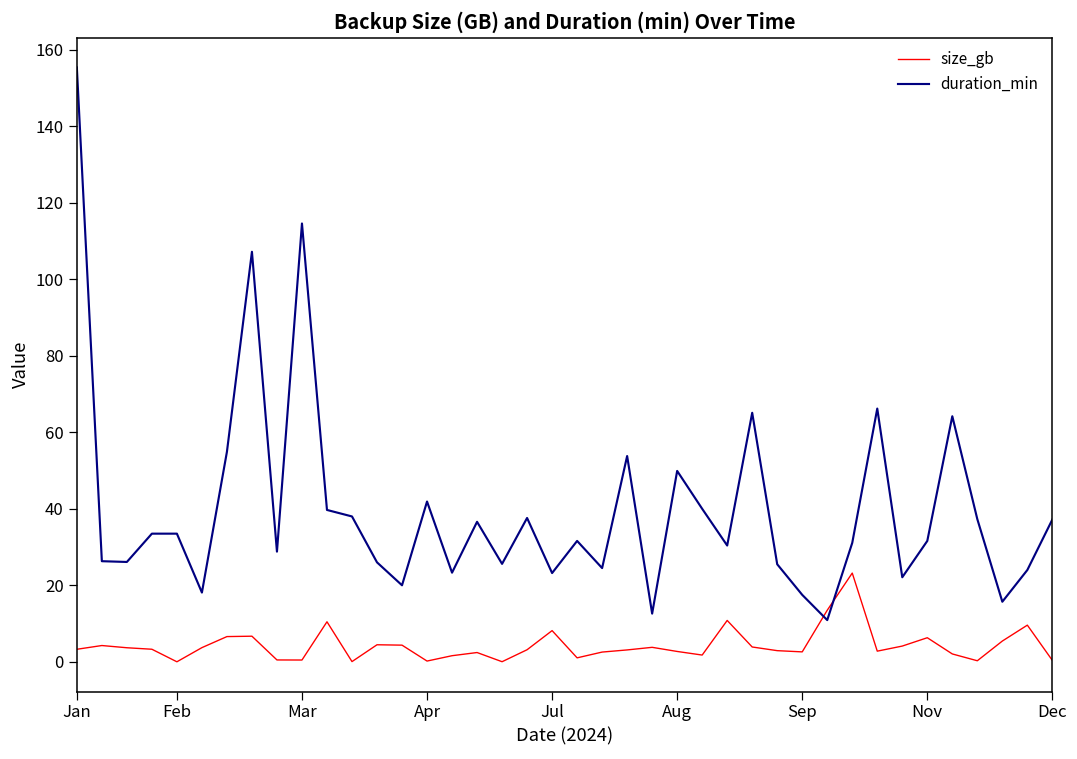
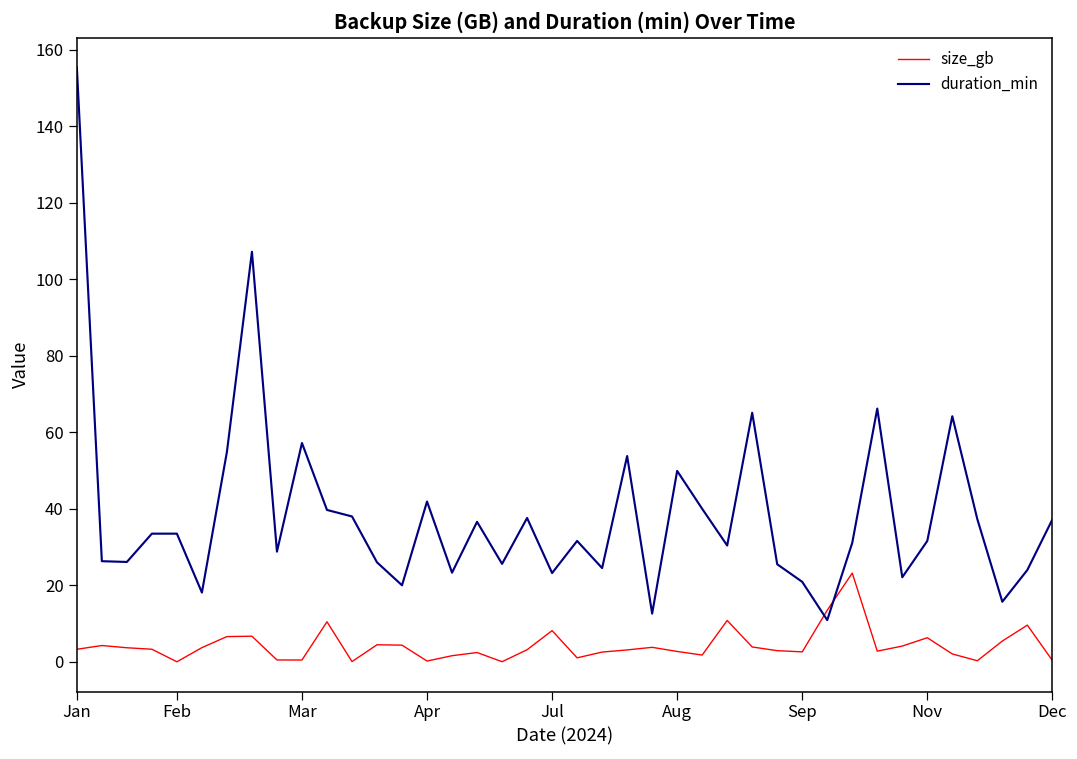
duration_min, Mar: 115 -> 57
duration_min, Sep: 18 -> 21
